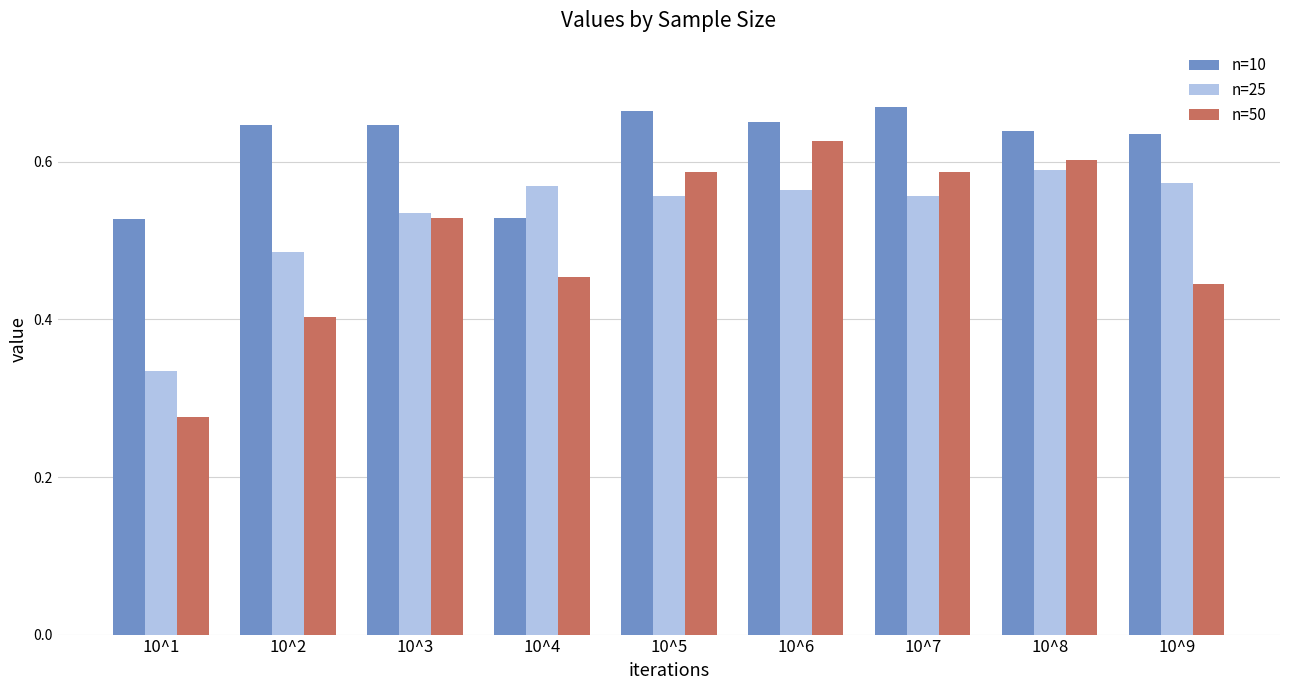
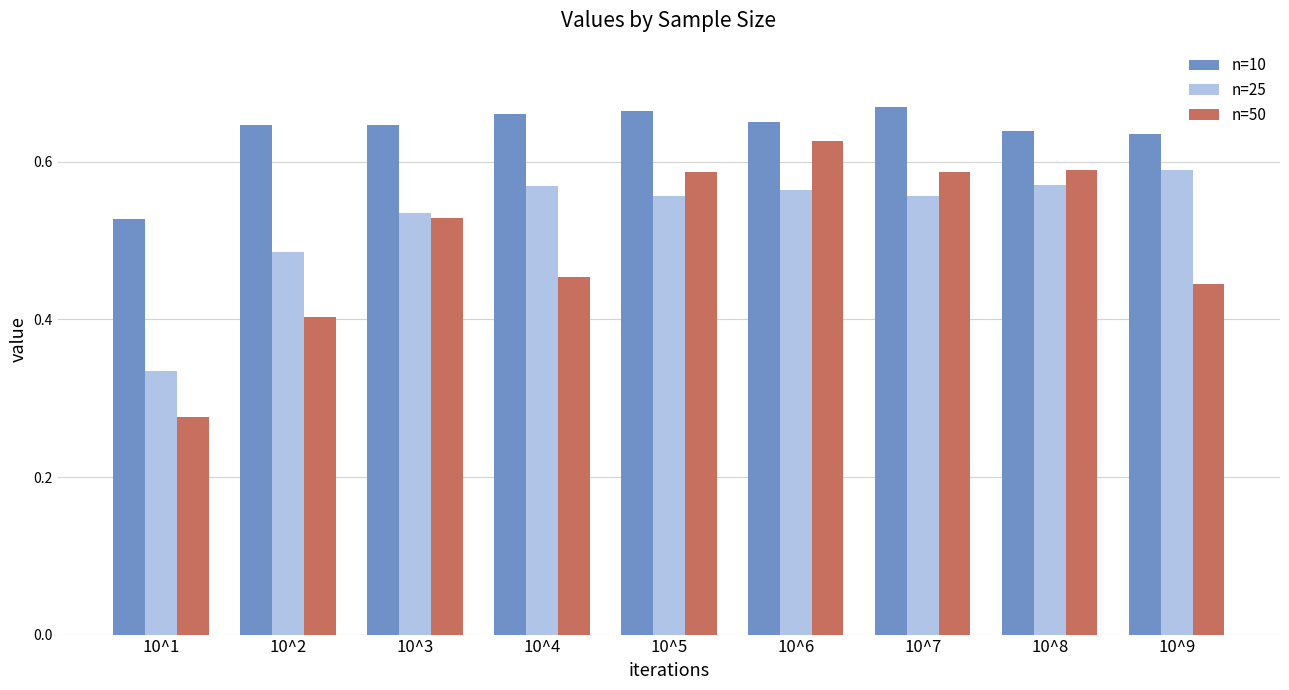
n=10, 10^4: 0.53 -> 0.66
n=25, 10^8: 0.59 -> 0.57
n=50, 10^8: 0.60 -> 0.59
n=25, 10^9: 0.57 -> 0.59
